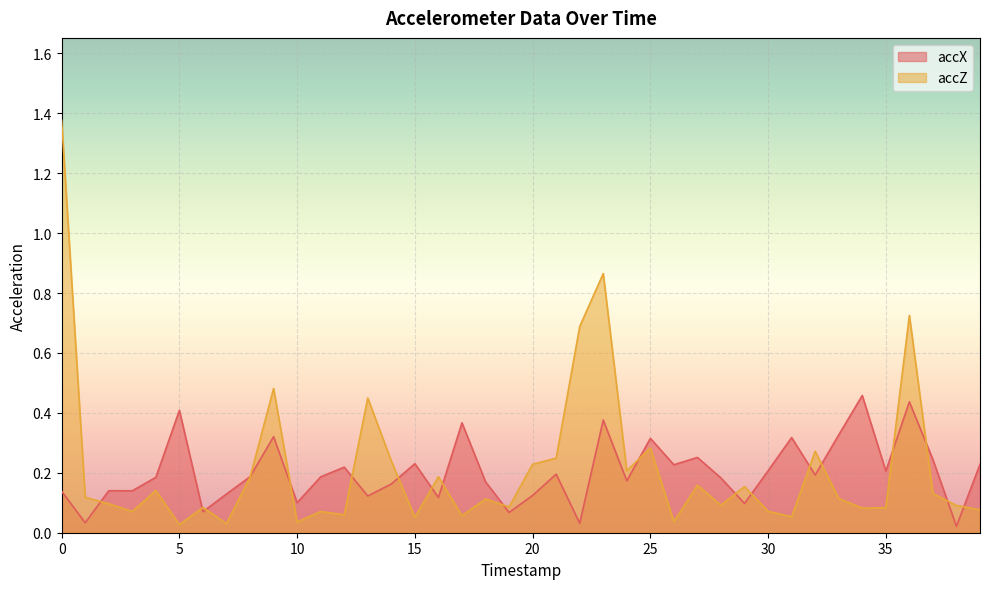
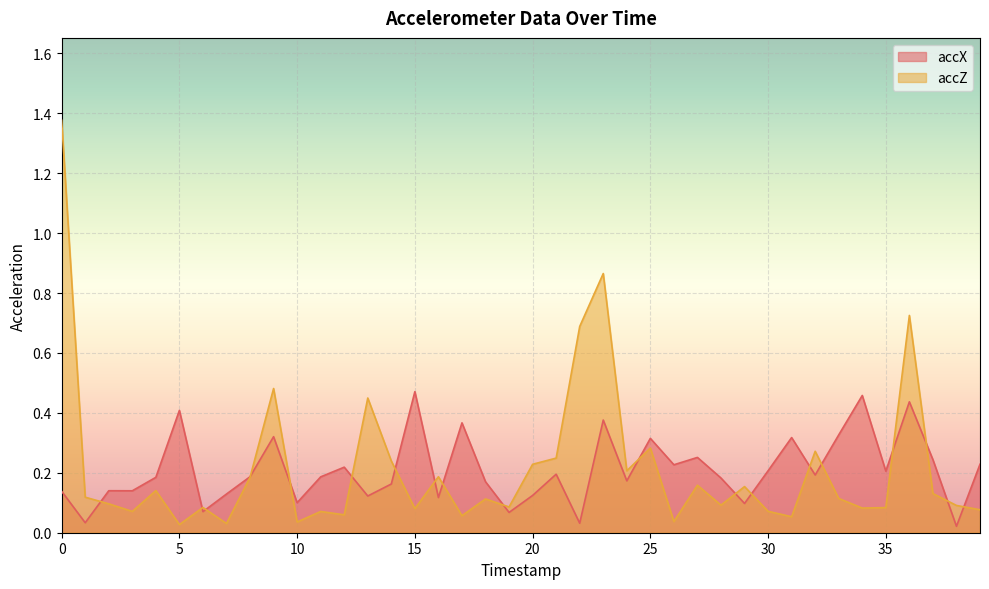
accX, 15: 0.23 -> 0.47
accZ, 15: 0.05 -> 0.08
